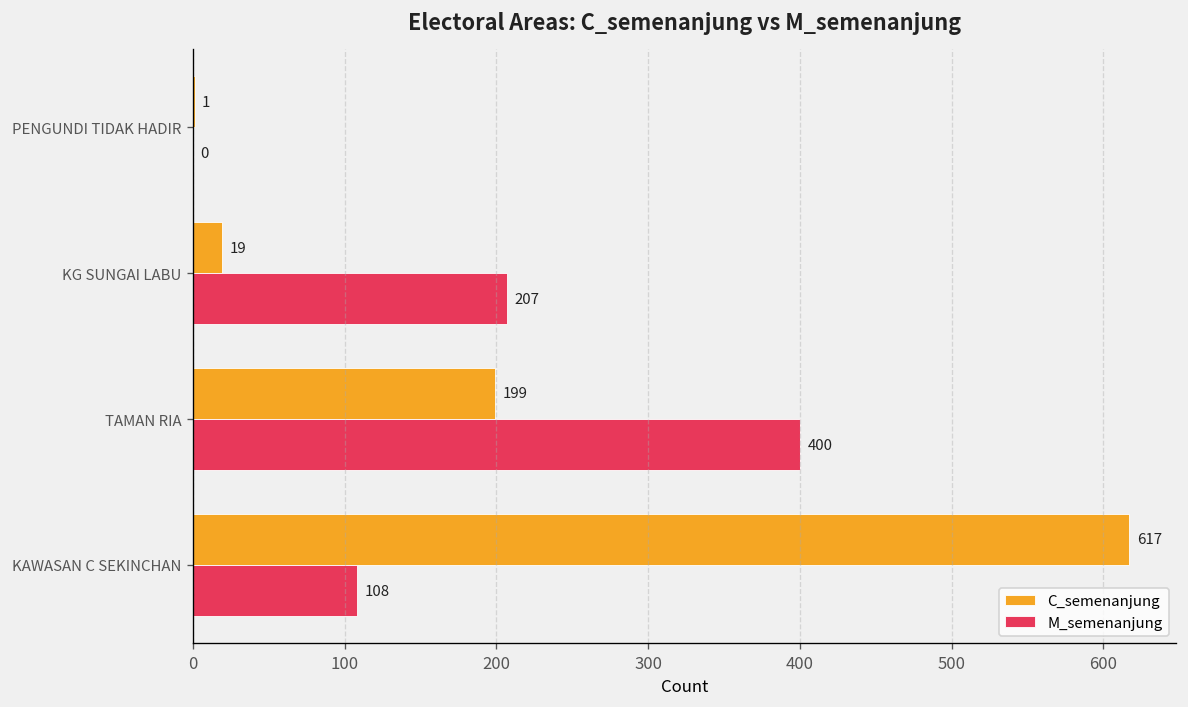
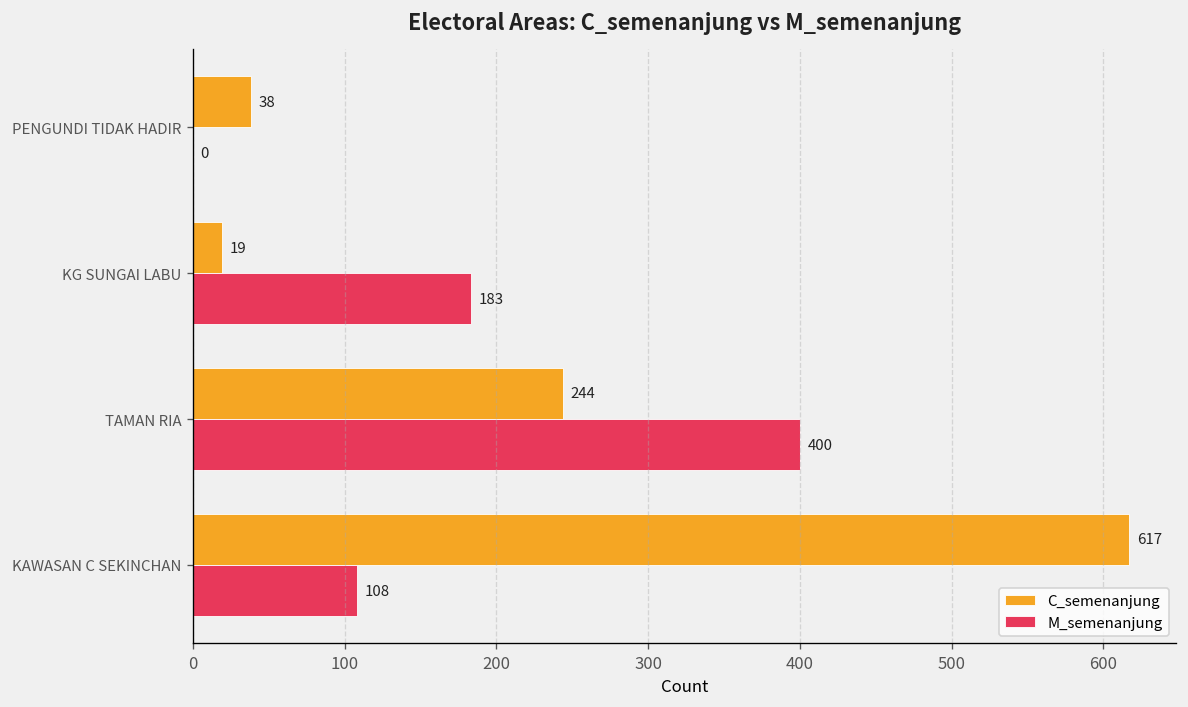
C_semenanjung, PENGUNDI TIDAK HADIR: 1 -> 38
M_semenanjung, KG SUNGAI LABU: 207 -> 183
C_semenanjung, TAMAN RIA: 199 -> 244
